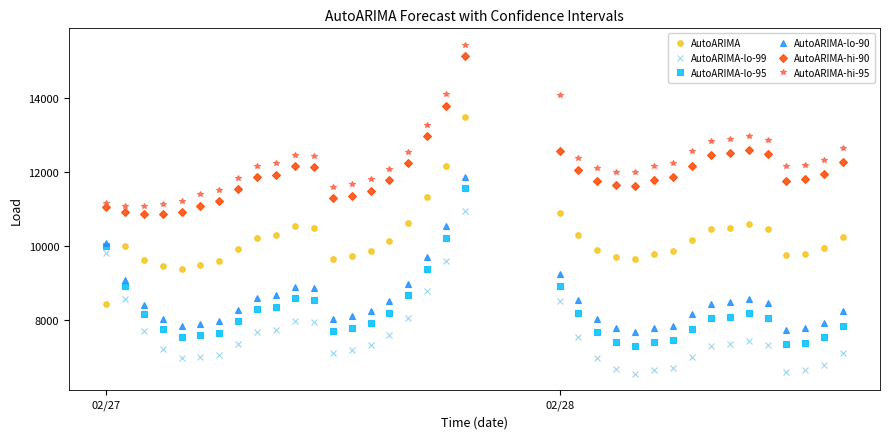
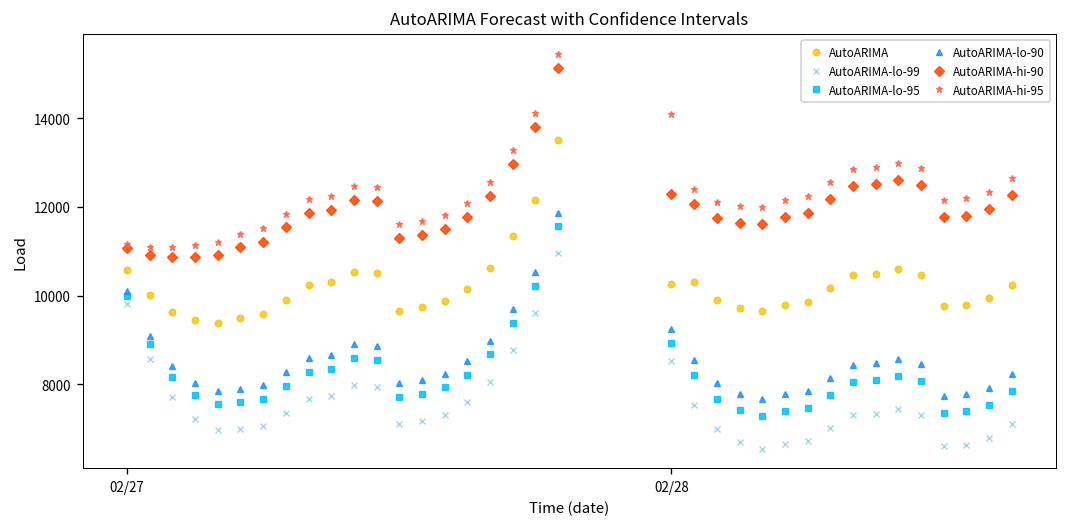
AutoARIMA, 02/27: 8400 -> 10600
AutoARIMA, 02/28: 10900 -> 10300
AutoARIMA-hi-90, 02/28: 12600 -> 12300
